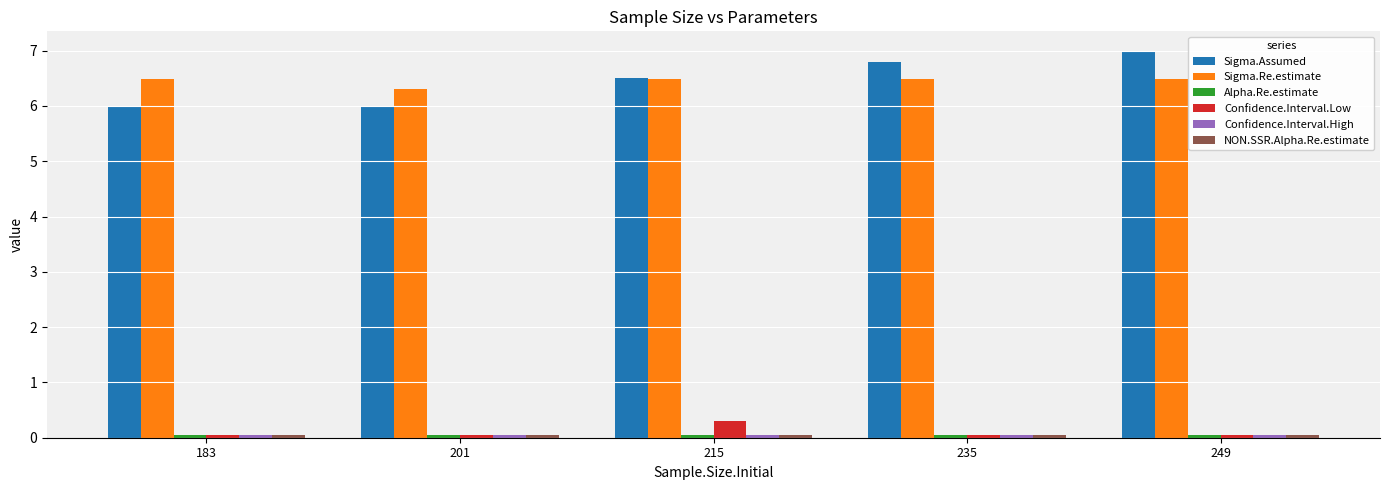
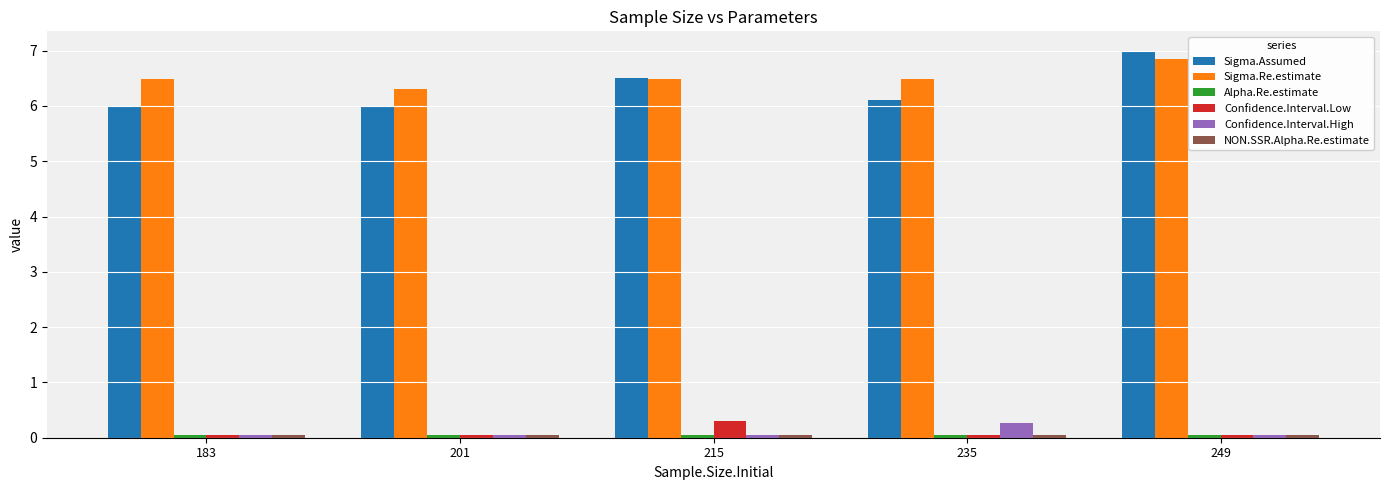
Sigma.Assumed, 235: 6.8 -> 6.1
Confidence.Interval.High, 235: 0.1 -> 0.3
Sigma.Re.estimate, 249: 6.5 -> 6.9
